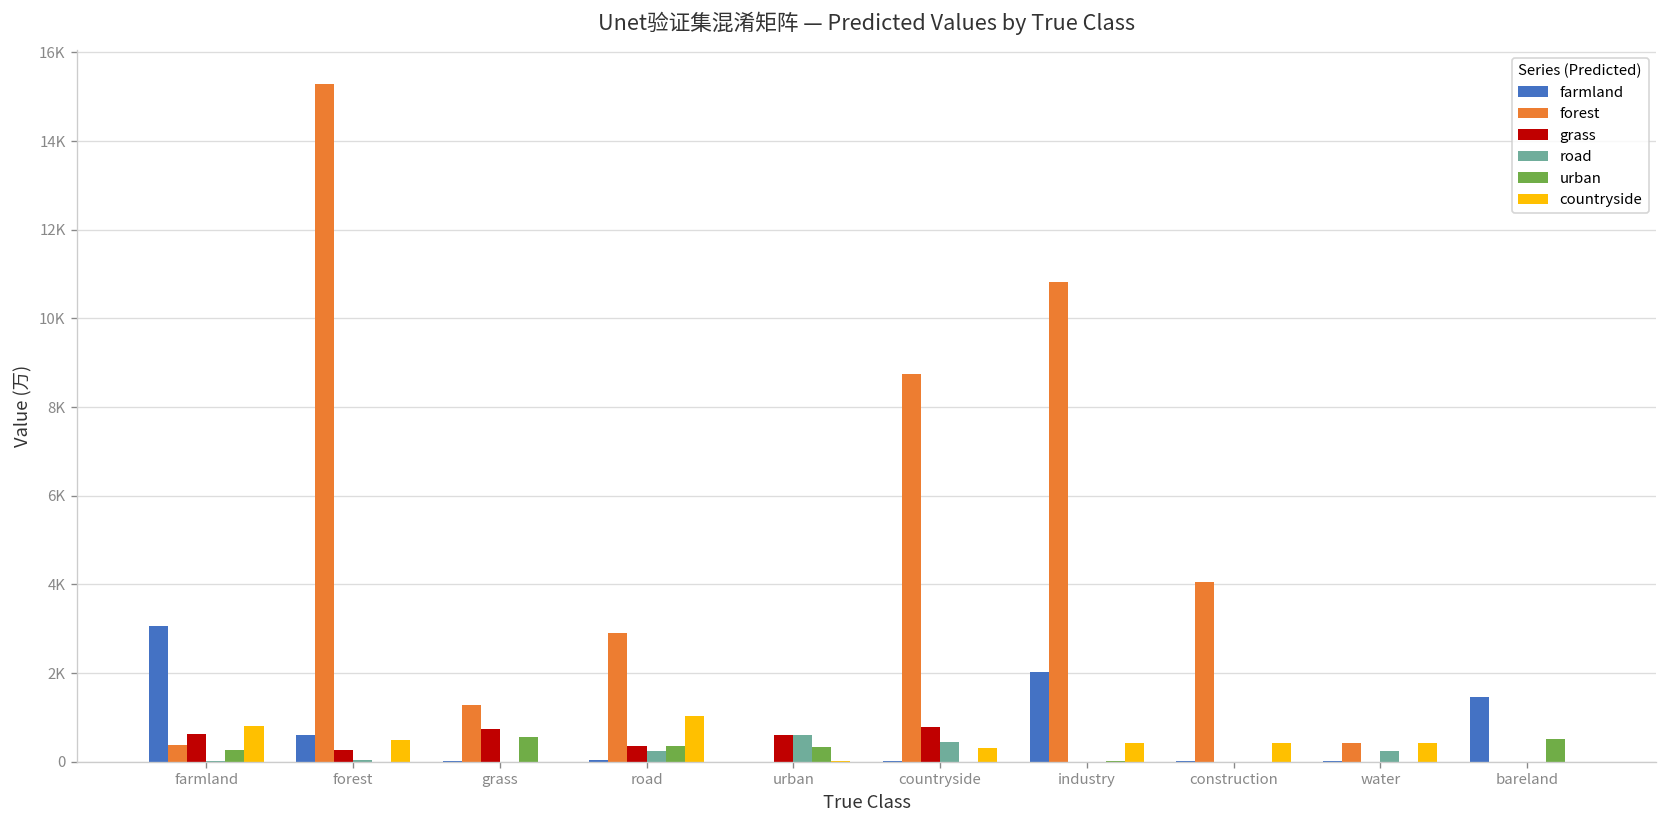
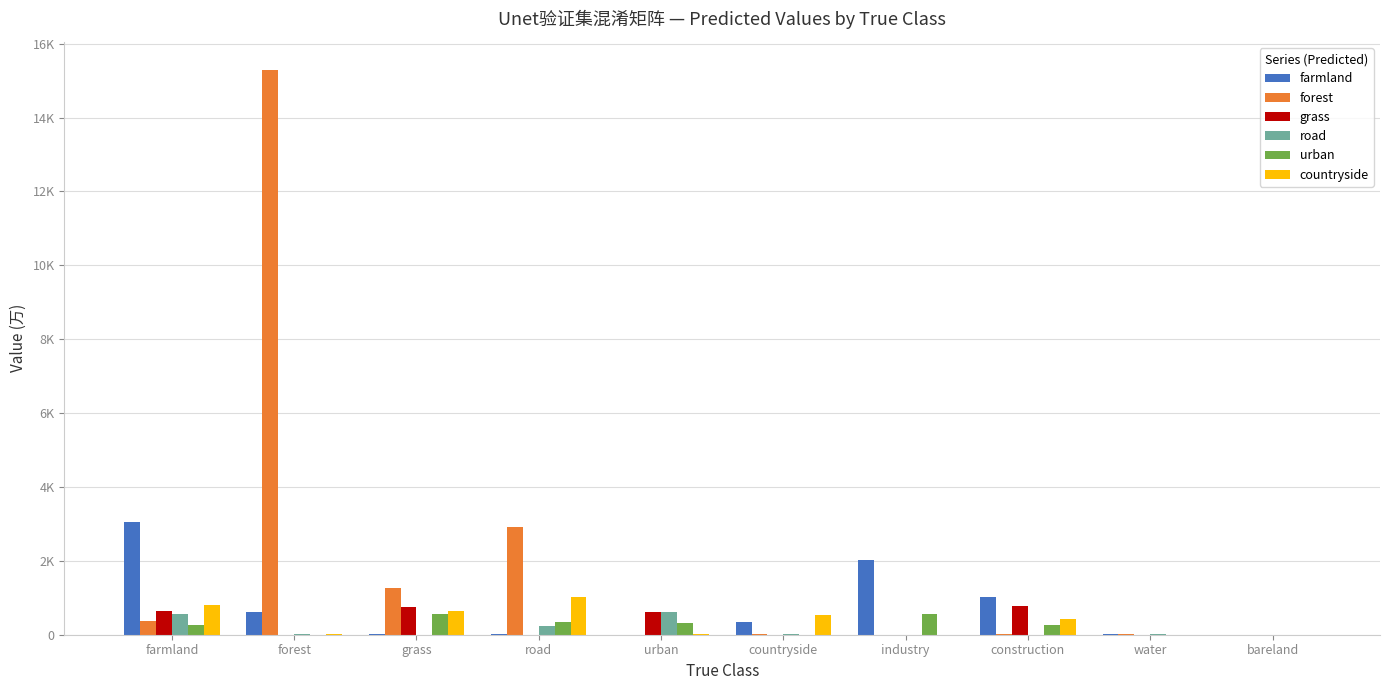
road, farmland: 0 -> 500
grass, forest: 300 -> 0
countryside, forest: 500 -> 0
countryside, grass: 0 -> 600
grass, road: 400 -> 0
farmland, countryside: 0 -> 300
forest, countryside: 8700 -> 0
grass, countryside: 800 -> 0
road, countryside: 400 -> 0
countryside, countryside: 300 -> 500
forest, industry: 10800 -> 0
urban, industry: 0 -> 600
countryside, industry: 400 -> 0
farmland, construction: 0 -> 1000
forest, construction: 4000 -> 0
grass, construction: 0 -> 800
urban, construction: 0 -> 300
forest, water: 400 -> 0
road, water: 300 -> 0
countryside, water: 400 -> 0
farmland, bareland: 1500 -> 0
urban, bareland: 500 -> 0
